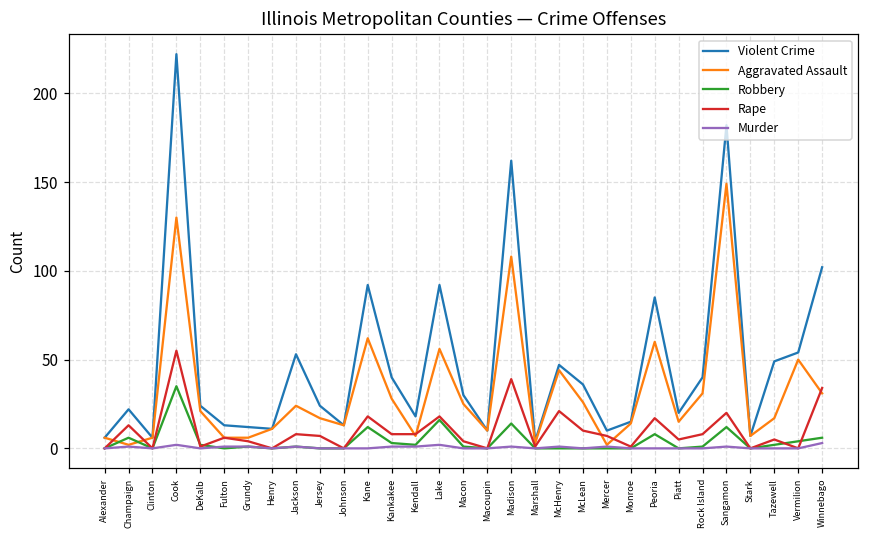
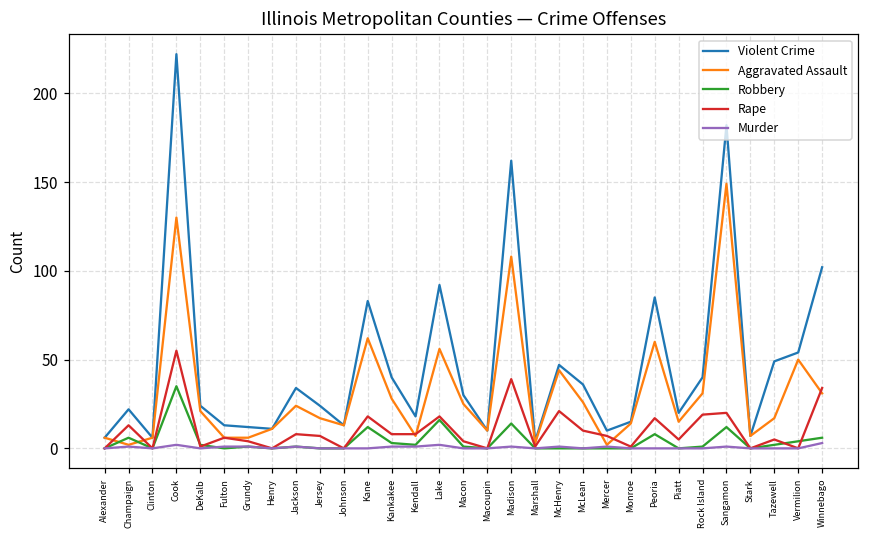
Violent Crime, Jackson: 53 -> 34
Violent Crime, Kane: 92 -> 83
Rape, Rock Island: 8 -> 19
